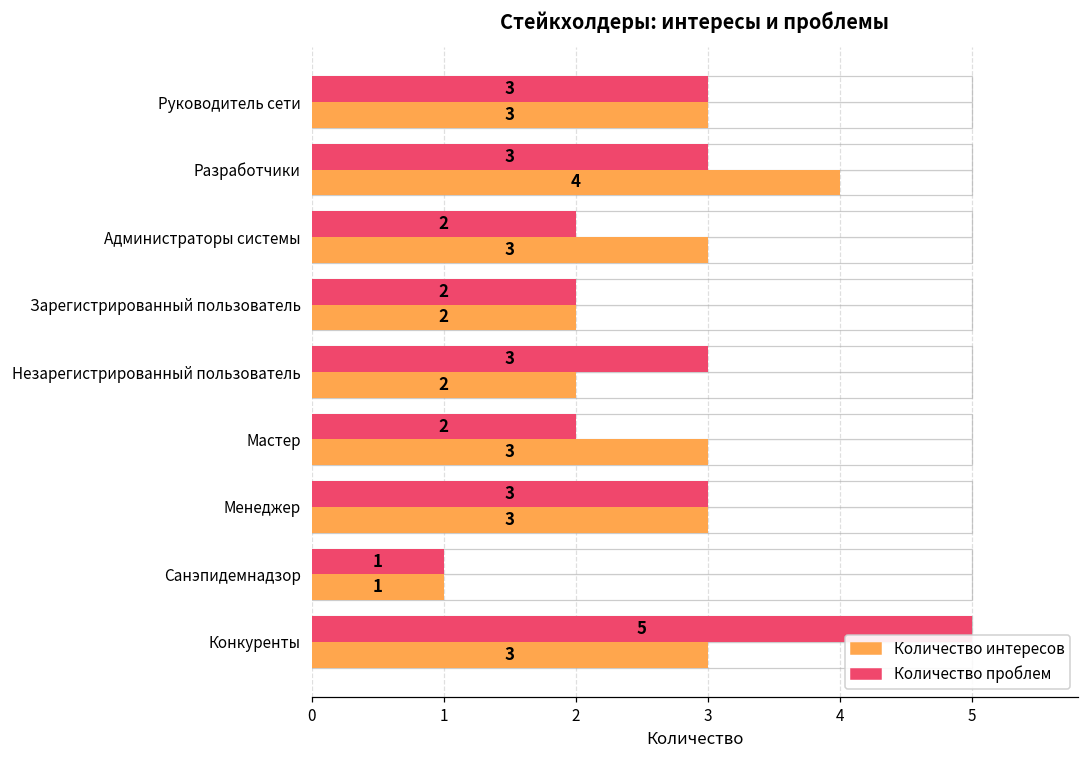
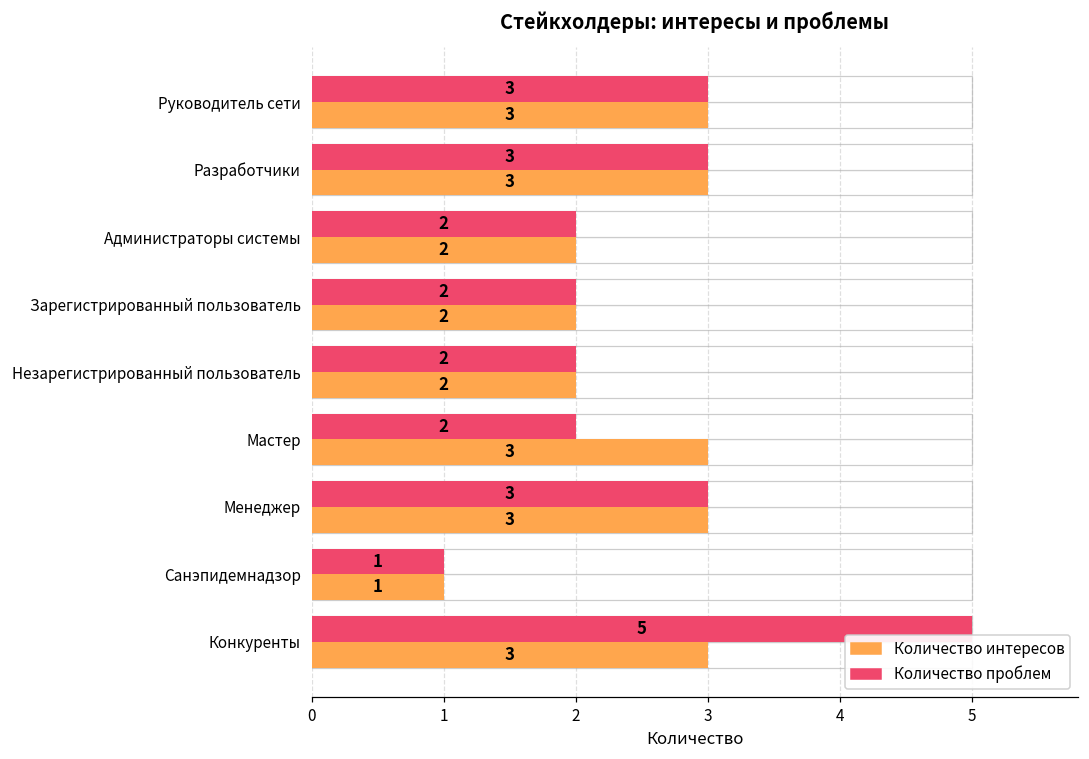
Количество интересов, Разработчики: 4 -> 3
Количество интересов, Администраторы системы: 3 -> 2
Количество проблем, Незарегистрированный пользователь: 3 -> 2
